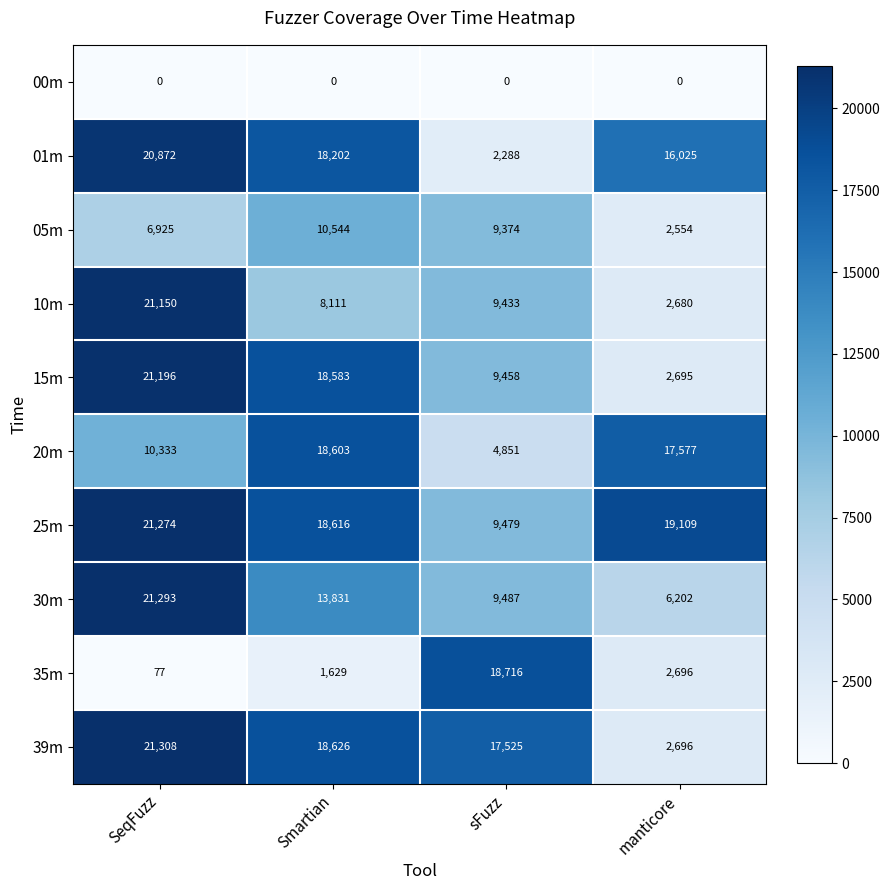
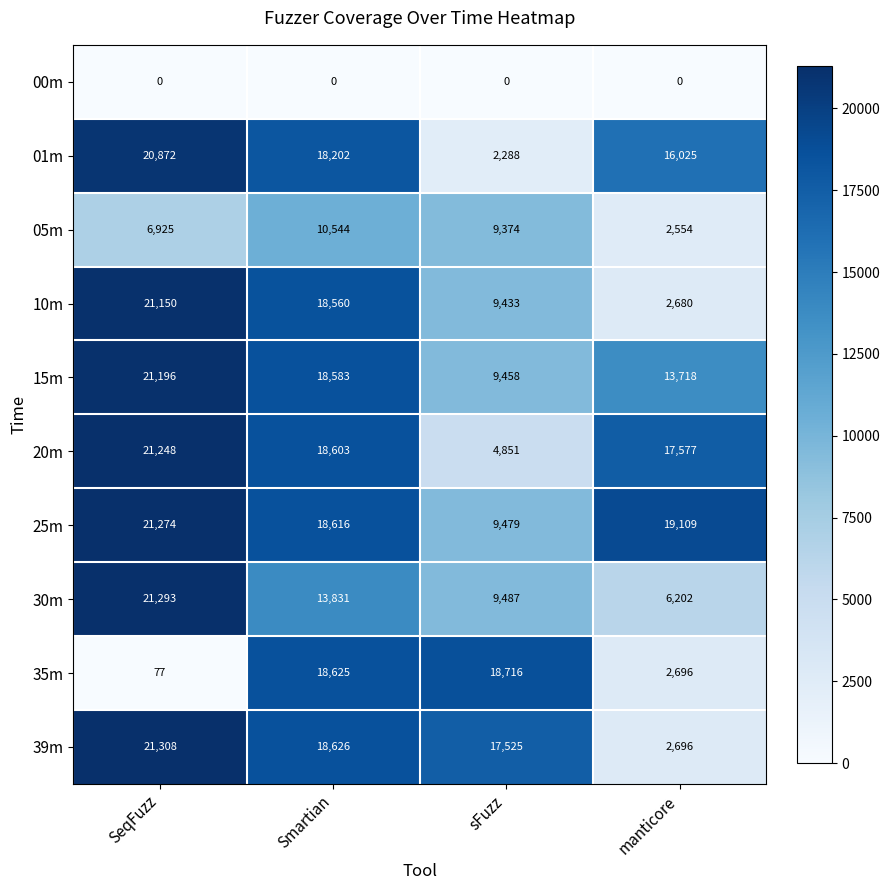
10m, Smartian: 8,111 -> 18,560
15m, manticore: 2,695 -> 13,718
20m, SeqFuzz: 10,333 -> 21,248
35m, Smartian: 1,629 -> 18,625
